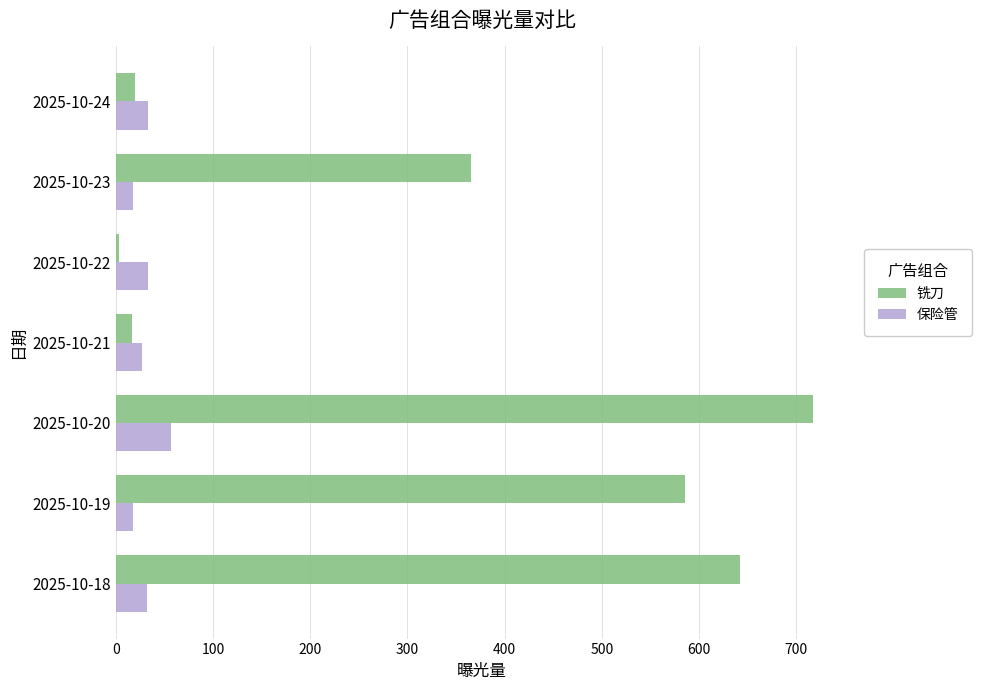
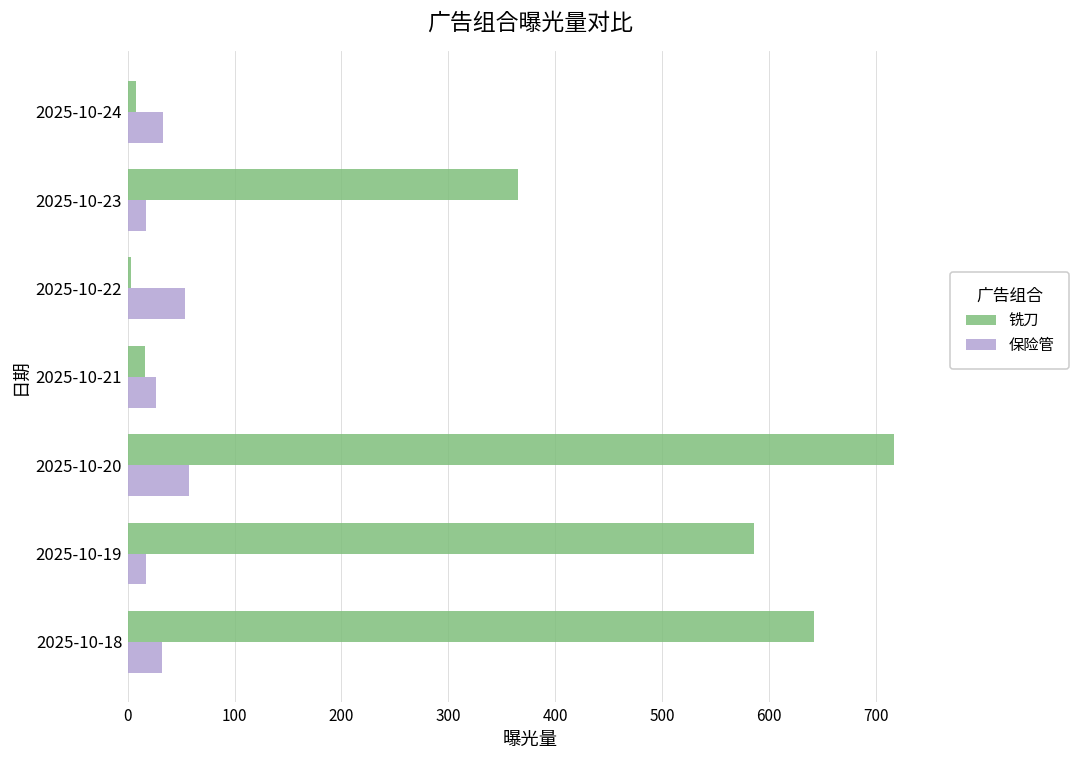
铣刀, 2025-10-24: 20 -> 10
保险管, 2025-10-22: 30 -> 50
